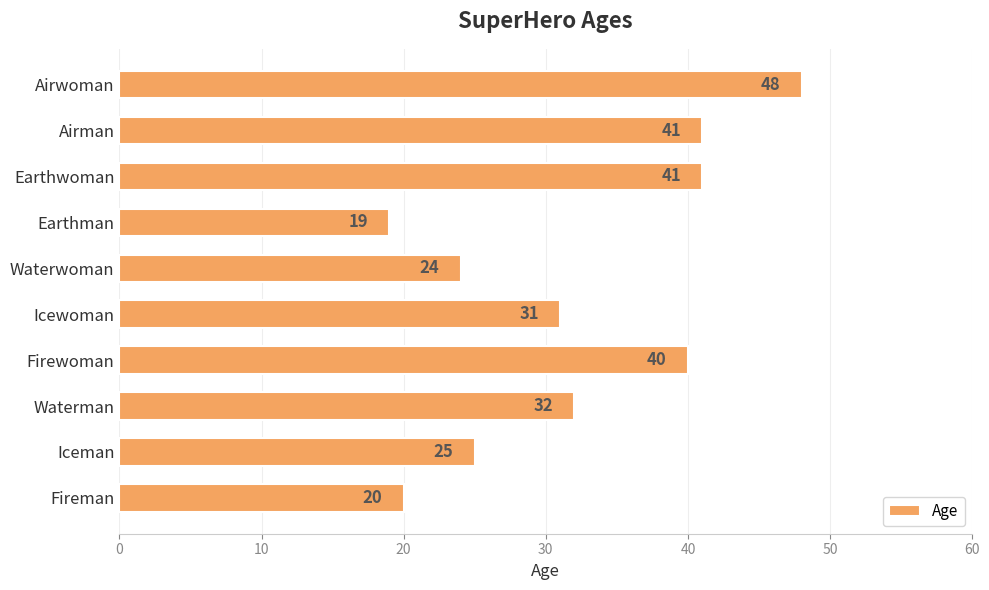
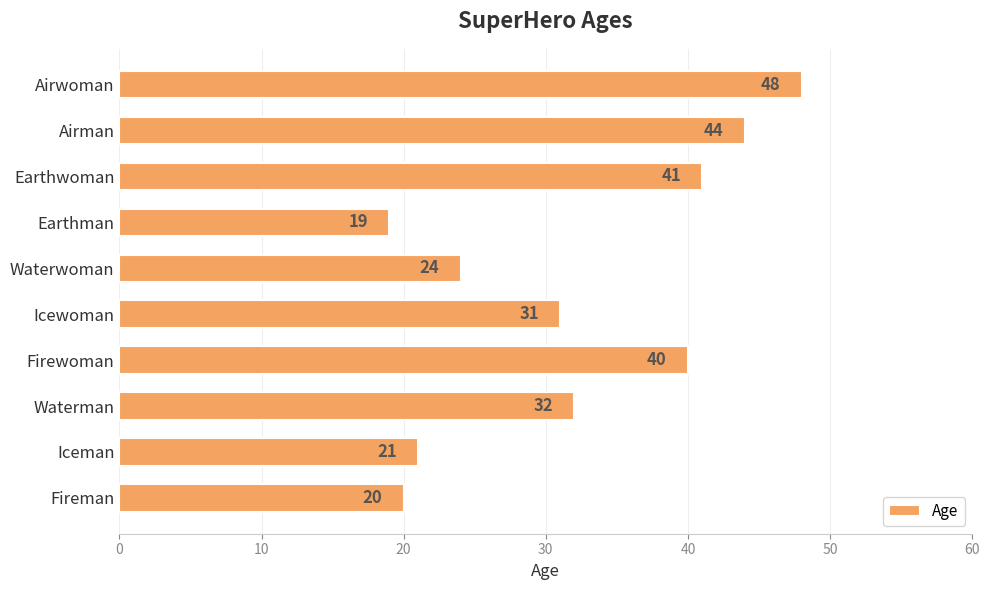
Airman: 41 -> 44
Iceman: 25 -> 21
